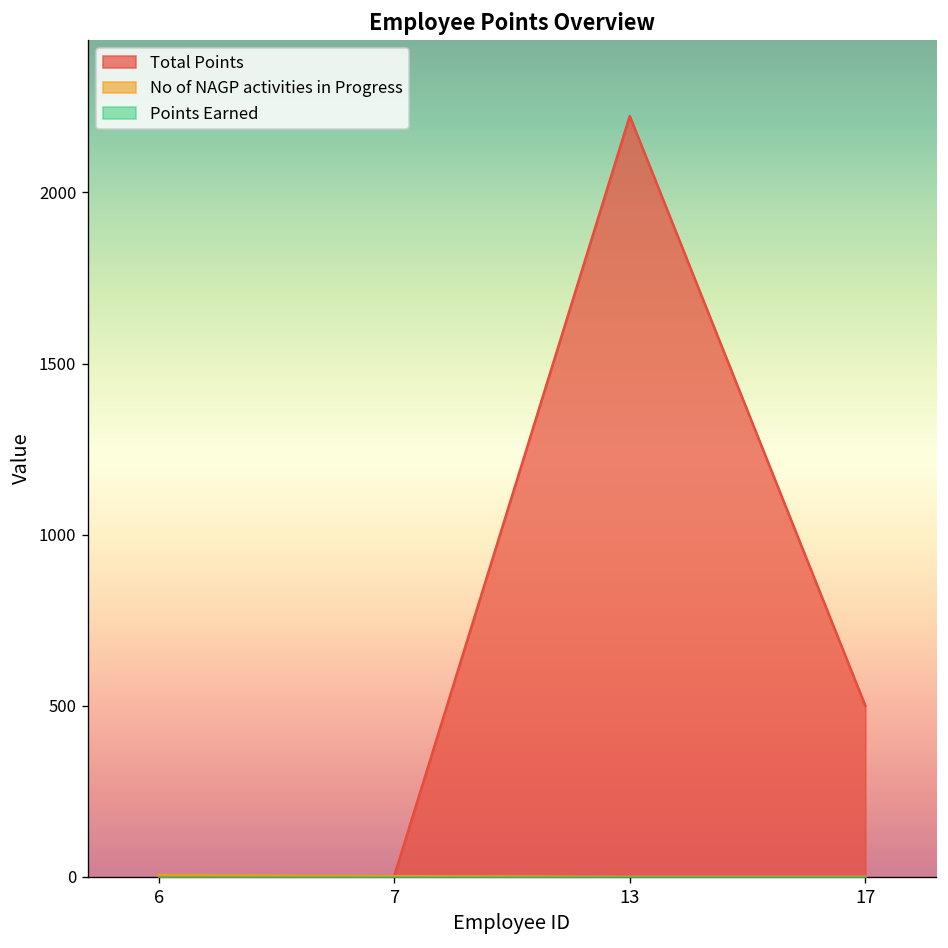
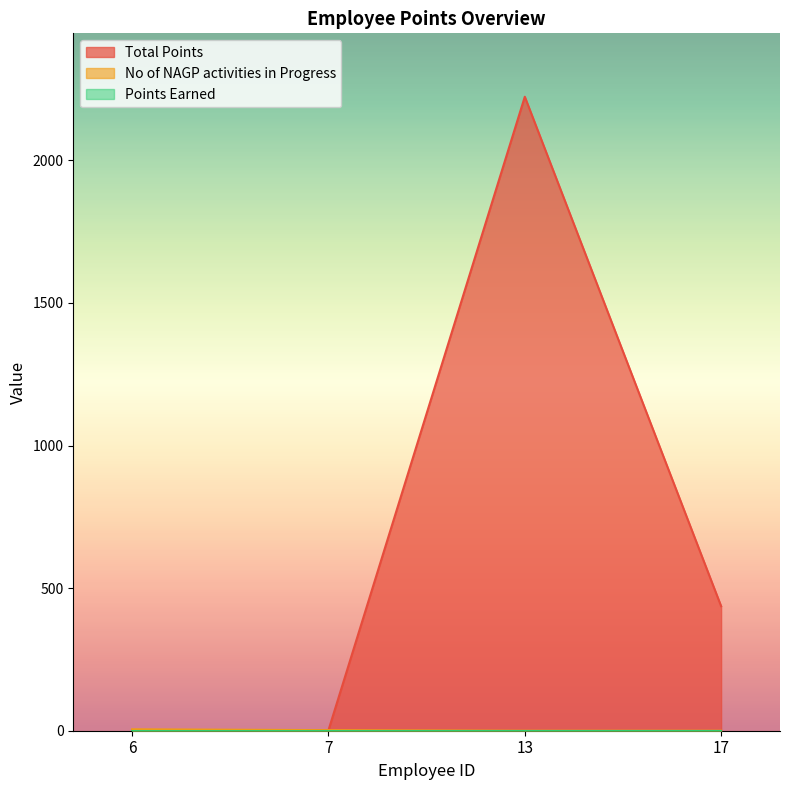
Total Points, 17: 500 -> 440
